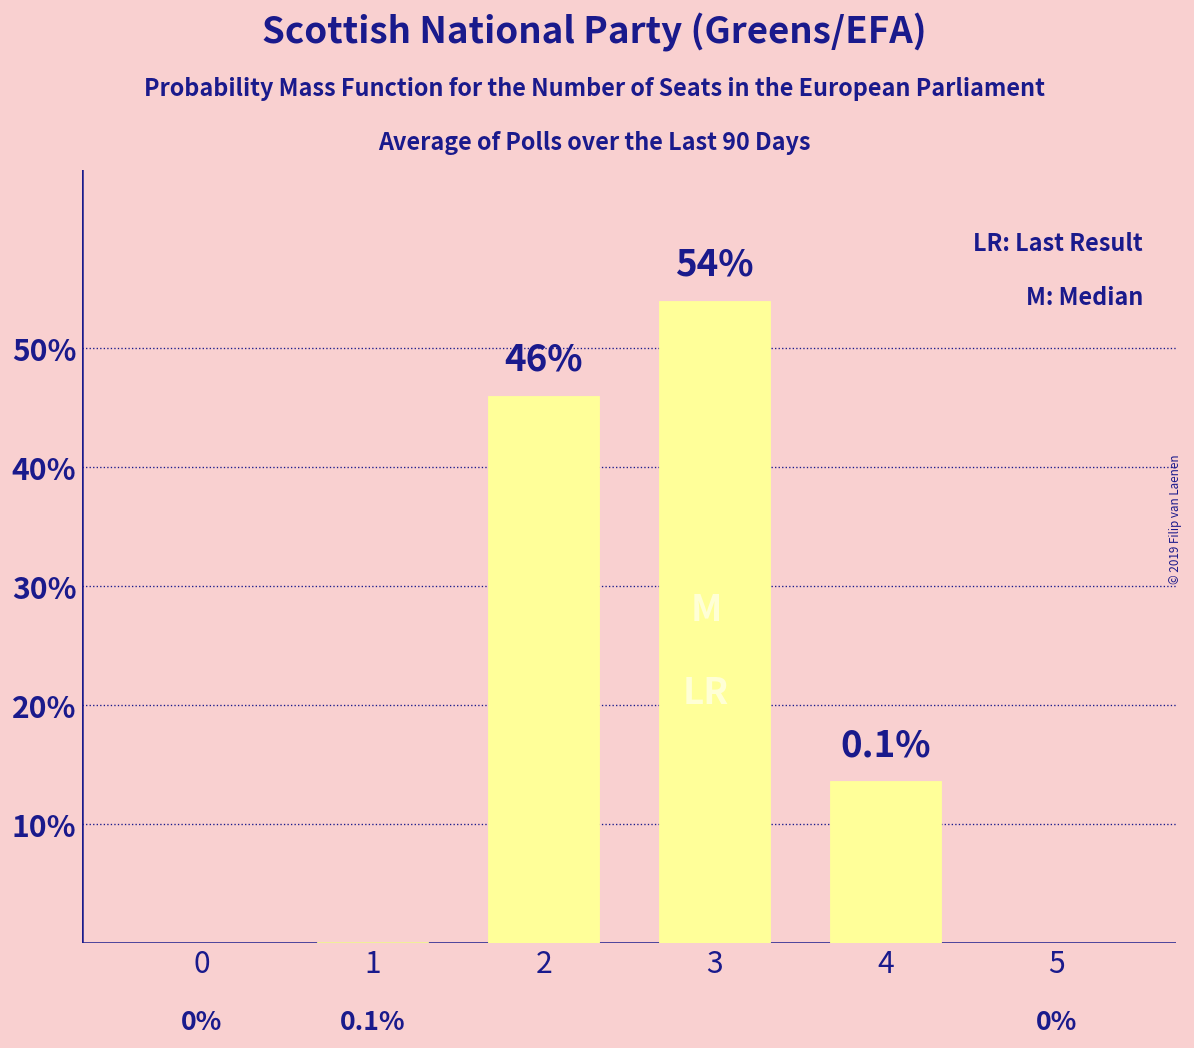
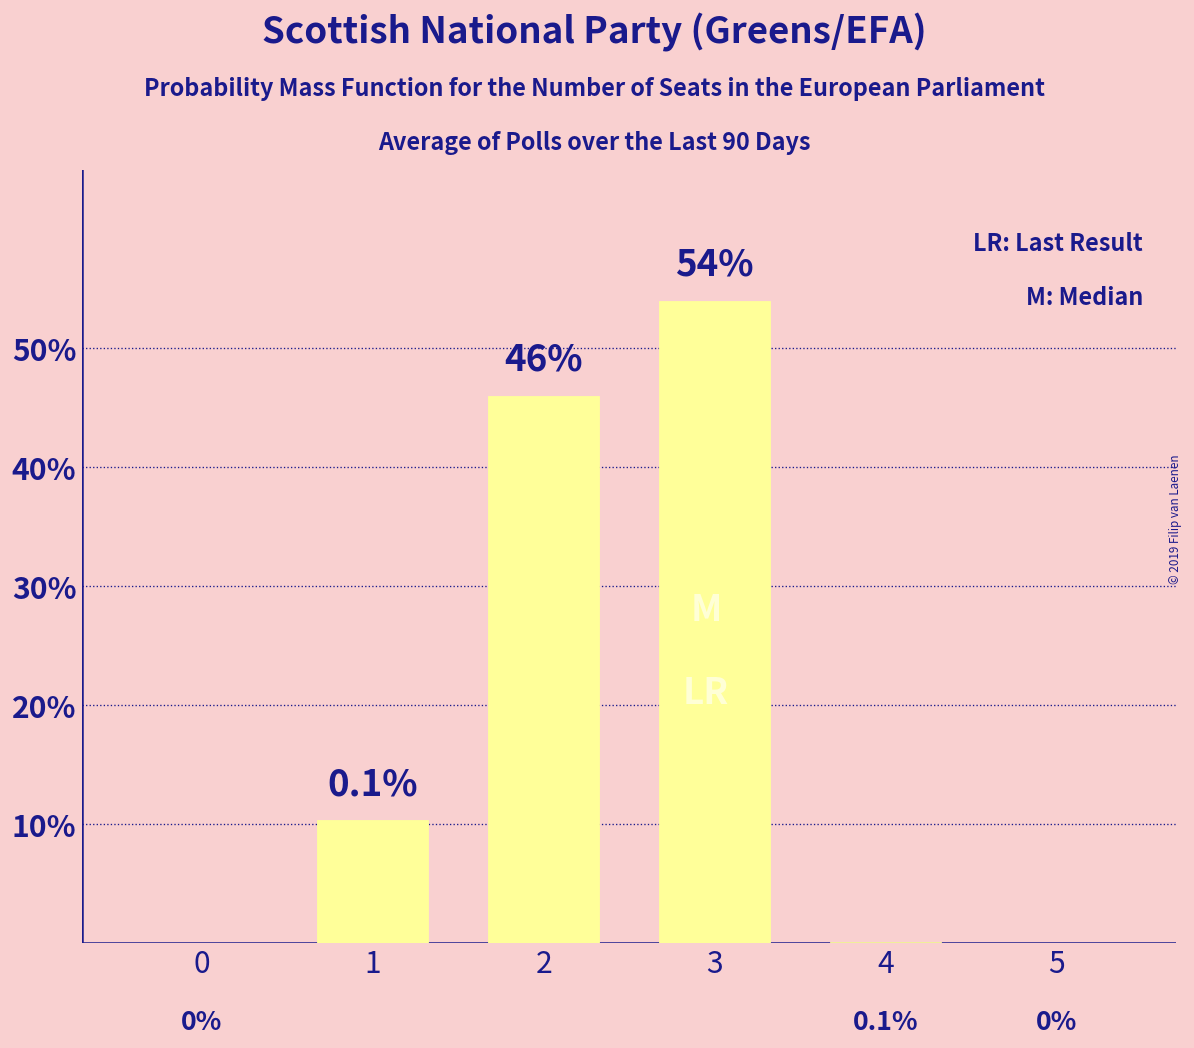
1: 0% -> 10%
4: 14% -> 0%
